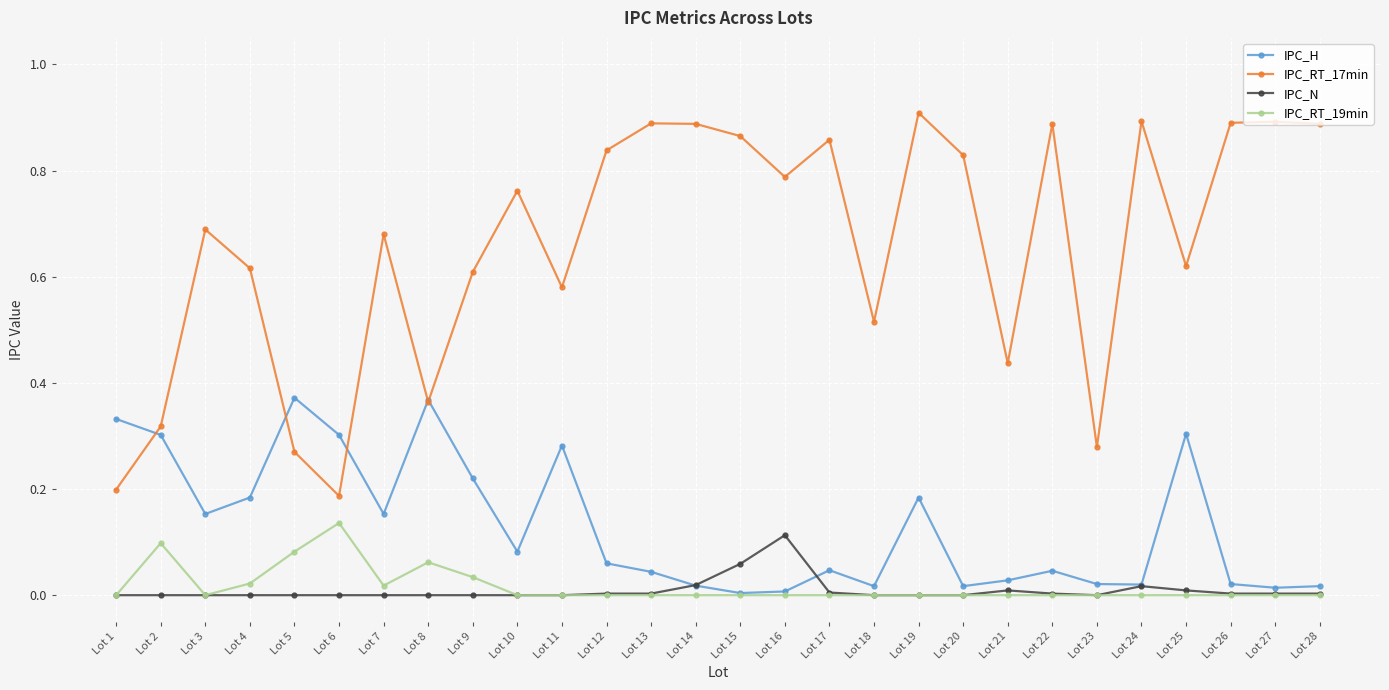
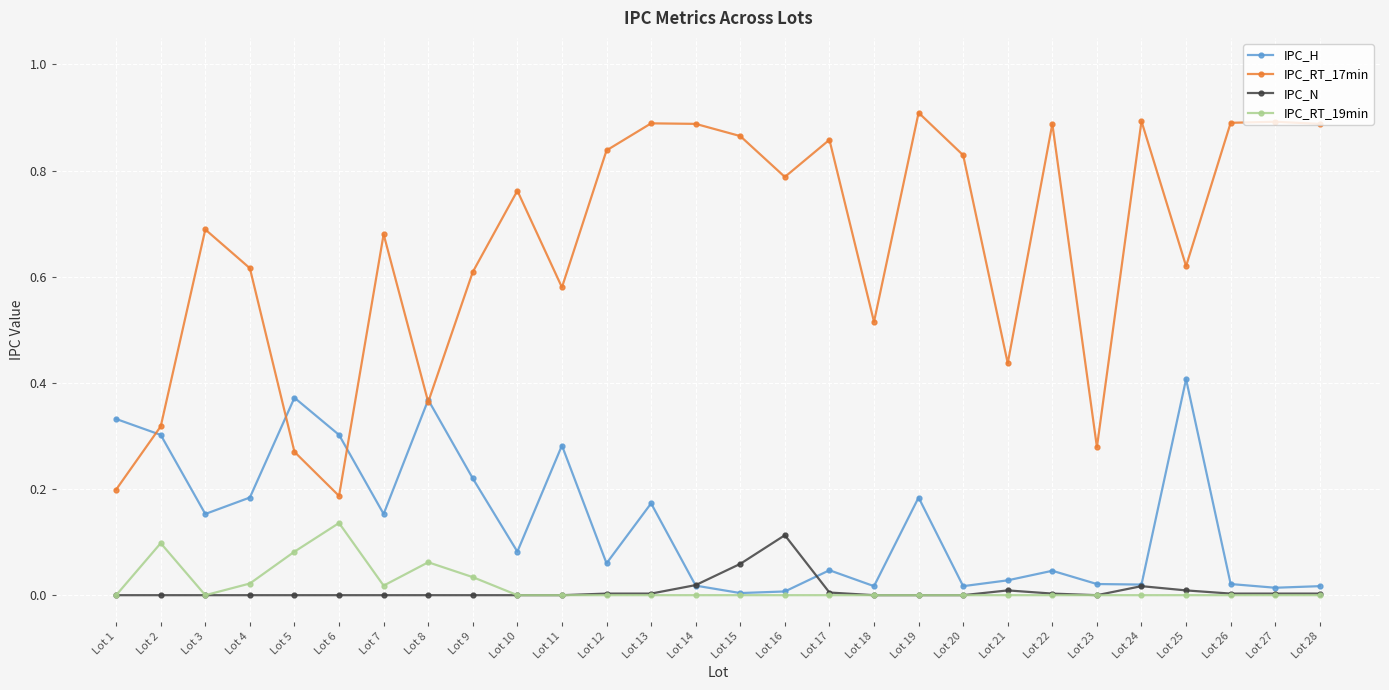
IPC_H, Lot 13: 0.04 -> 0.17
IPC_H, Lot 25: 0.30 -> 0.41
